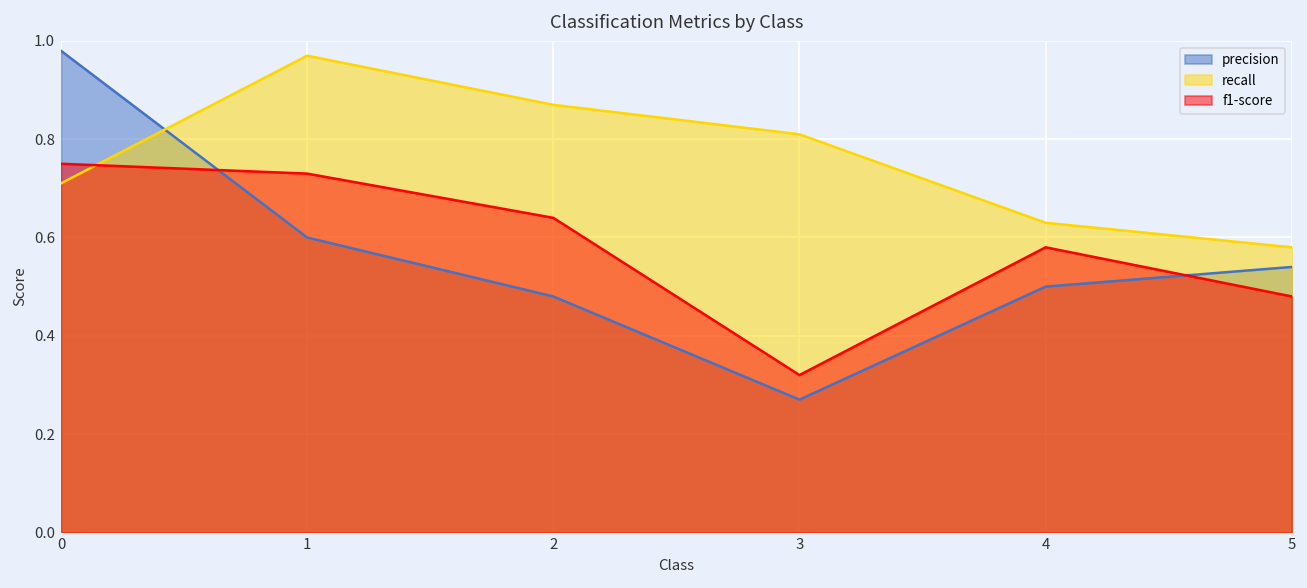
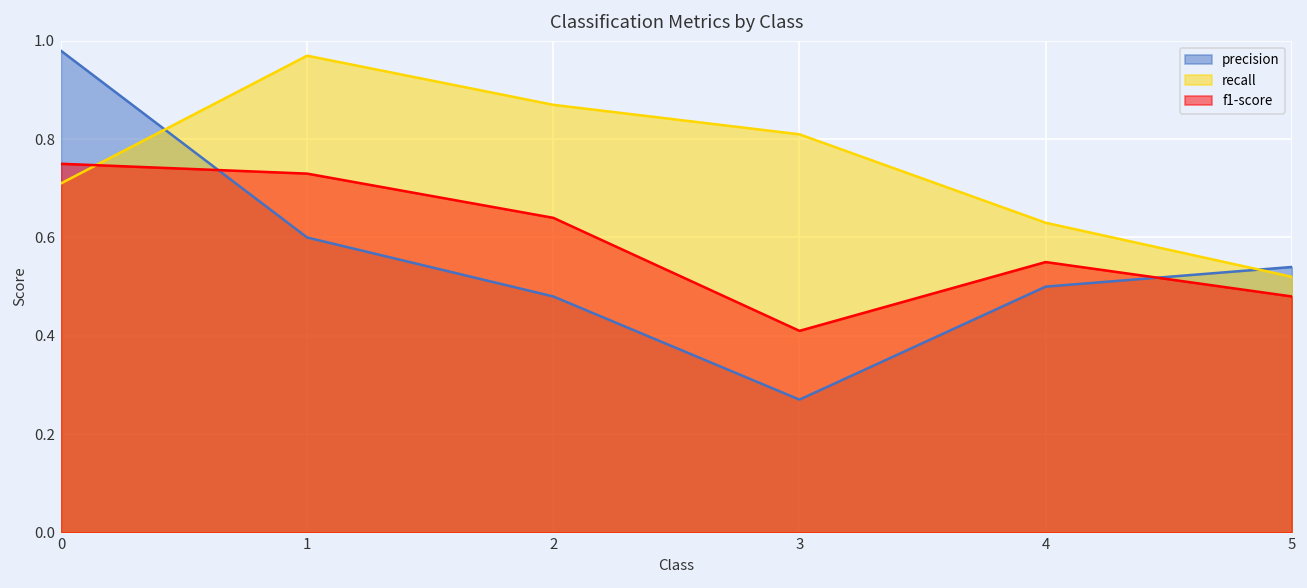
f1-score, 3: 0.32 -> 0.41
f1-score, 4: 0.58 -> 0.55
recall, 5: 0.58 -> 0.52
